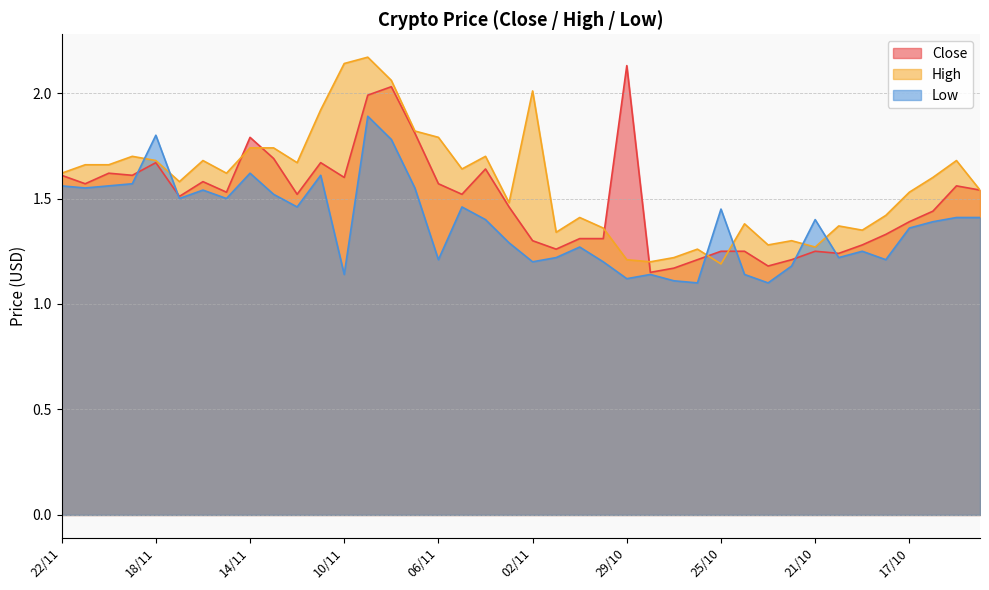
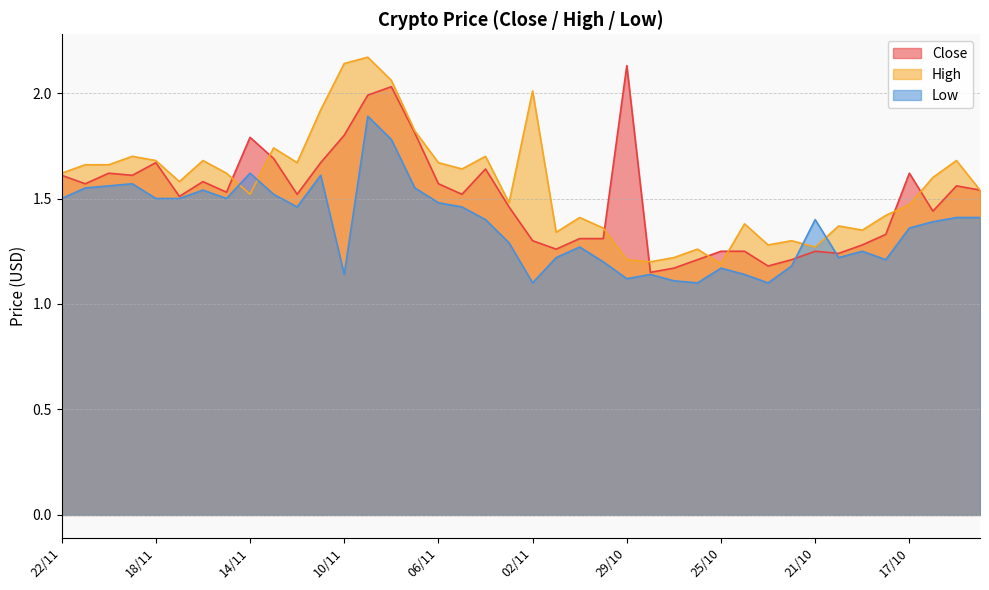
Low, 22/11: 1.56 -> 1.50
Low, 18/11: 1.8 -> 1.5
High, 14/11: 1.74 -> 1.52
Close, 10/11: 1.6 -> 1.8
High, 06/11: 1.79 -> 1.67
Low, 06/11: 1.21 -> 1.48
Low, 02/11: 1.2 -> 1.1
Low, 25/10: 1.45 -> 1.17
Close, 17/10: 1.39 -> 1.62
High, 17/10: 1.53 -> 1.47
